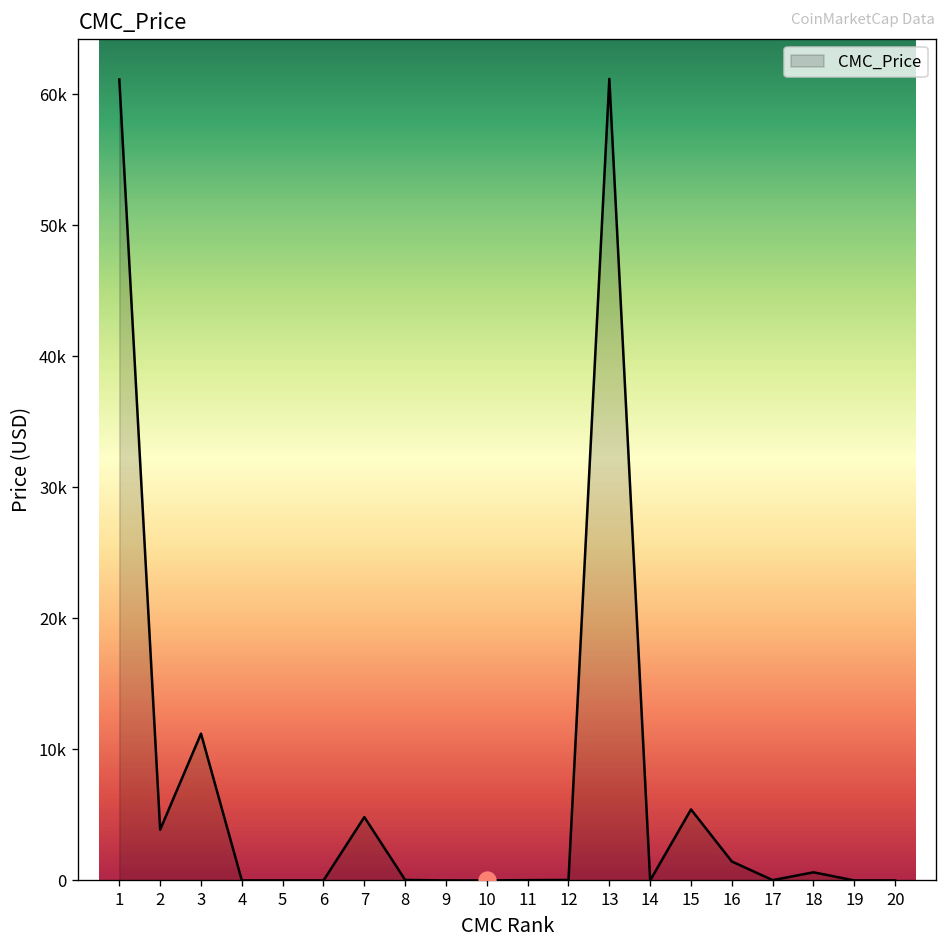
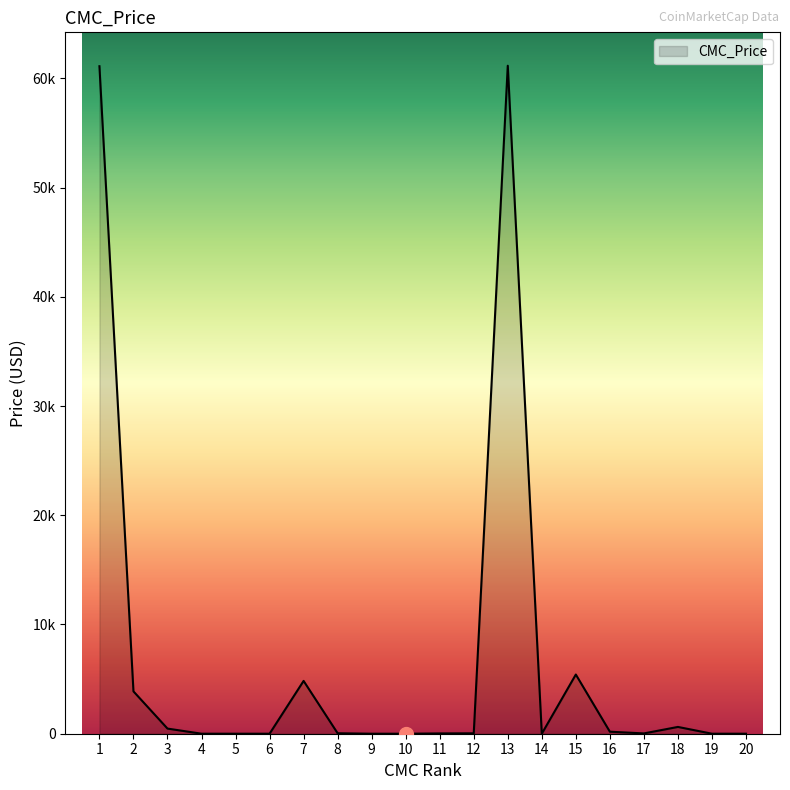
CMC_Price, 3: 11200 -> 500
CMC_Price, 16: 1400 -> 200
